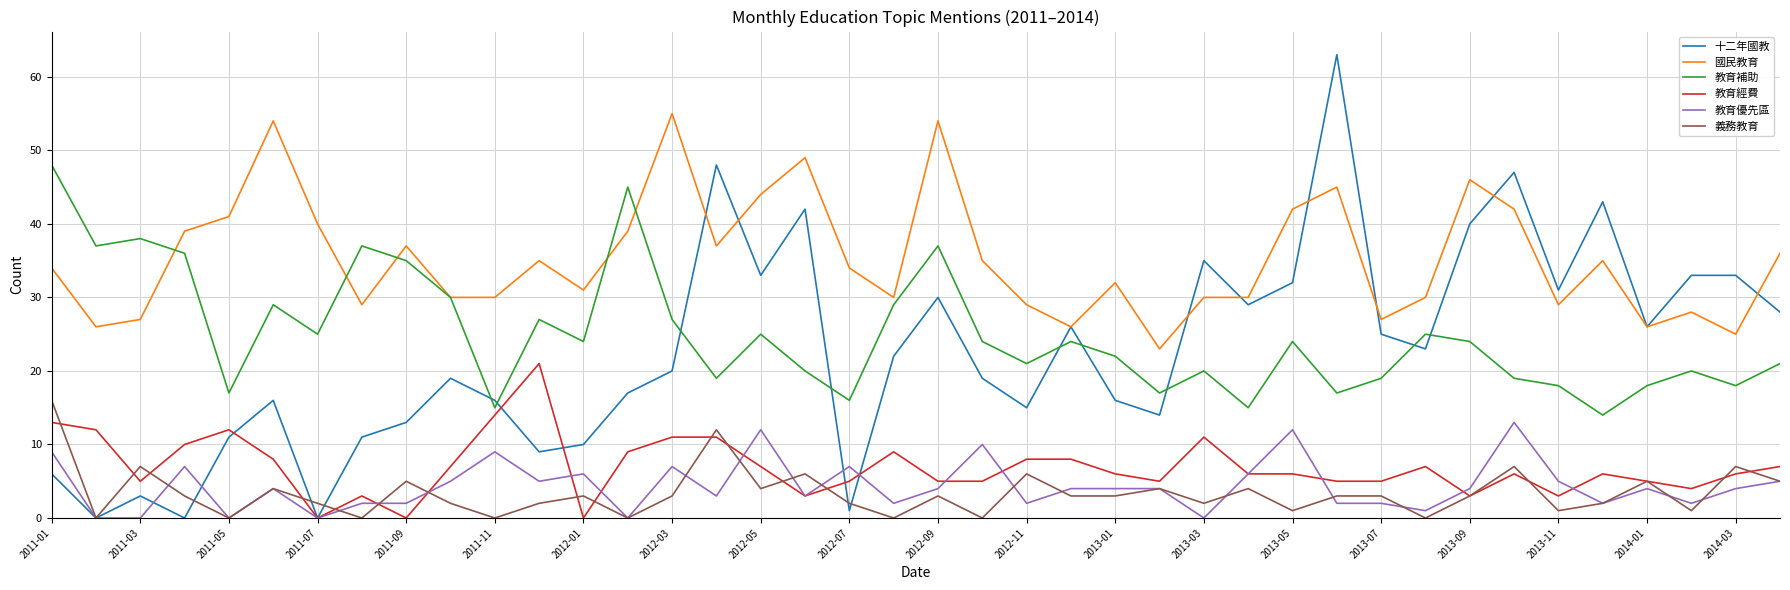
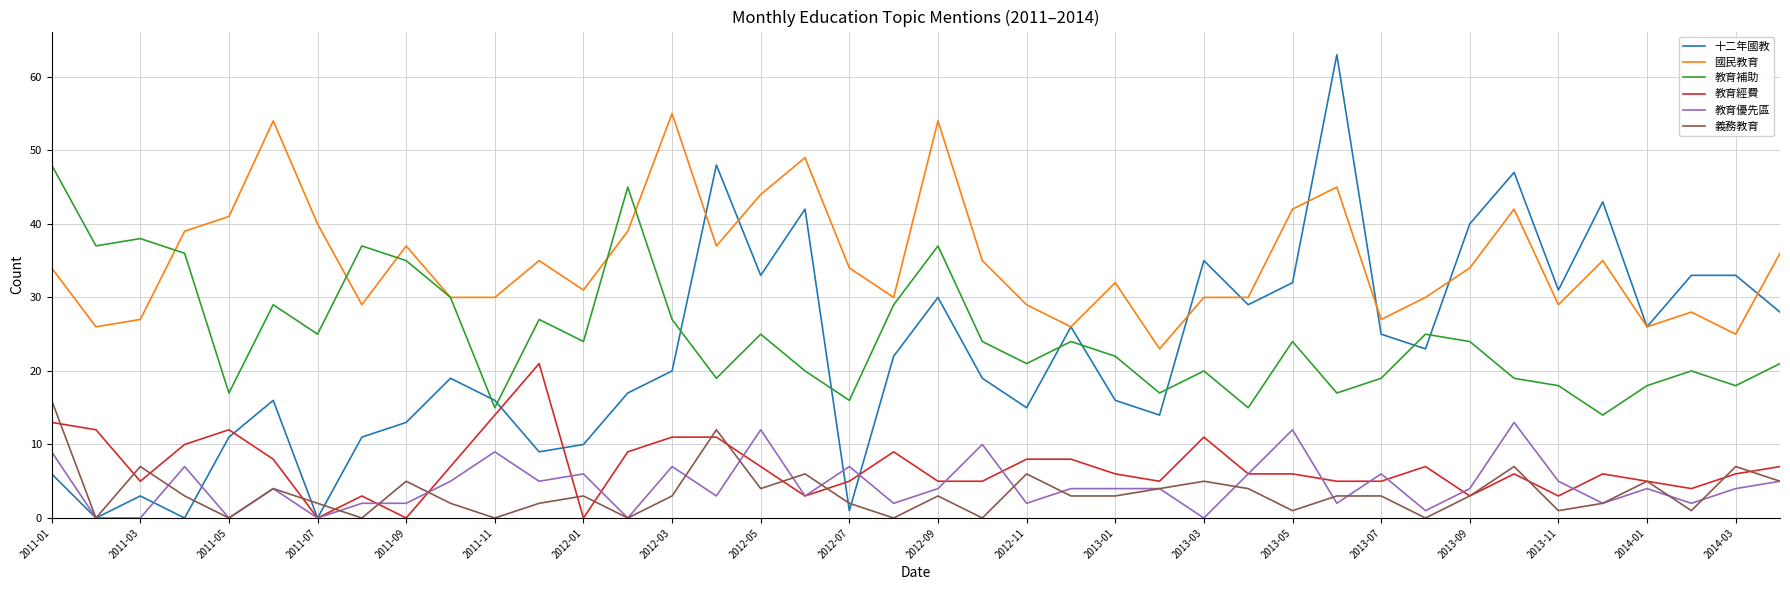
義務教育, 2013-03: 2 -> 5
教育優先區, 2013-07: 2 -> 6
國民教育, 2013-09: 46 -> 34
